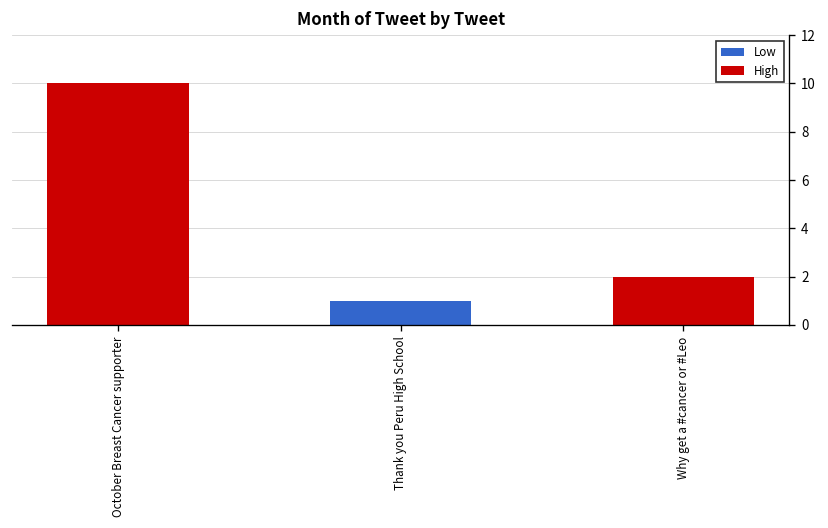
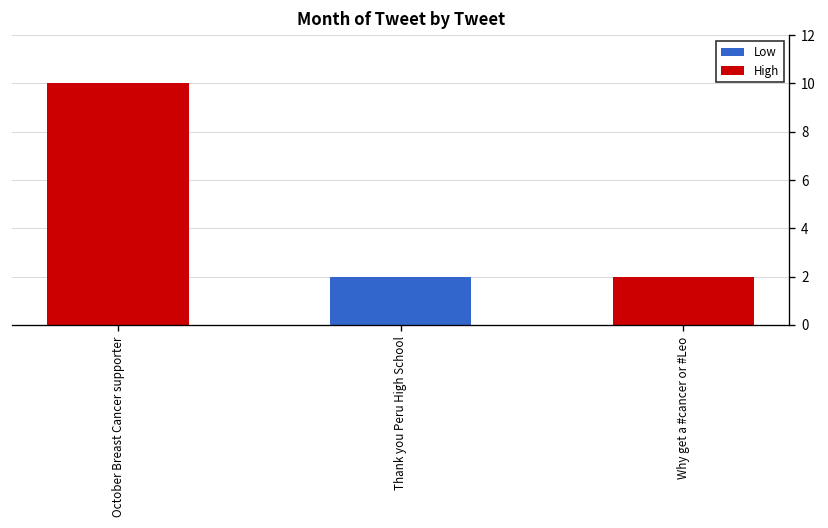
Thank you Peru High School: 1 -> 2
